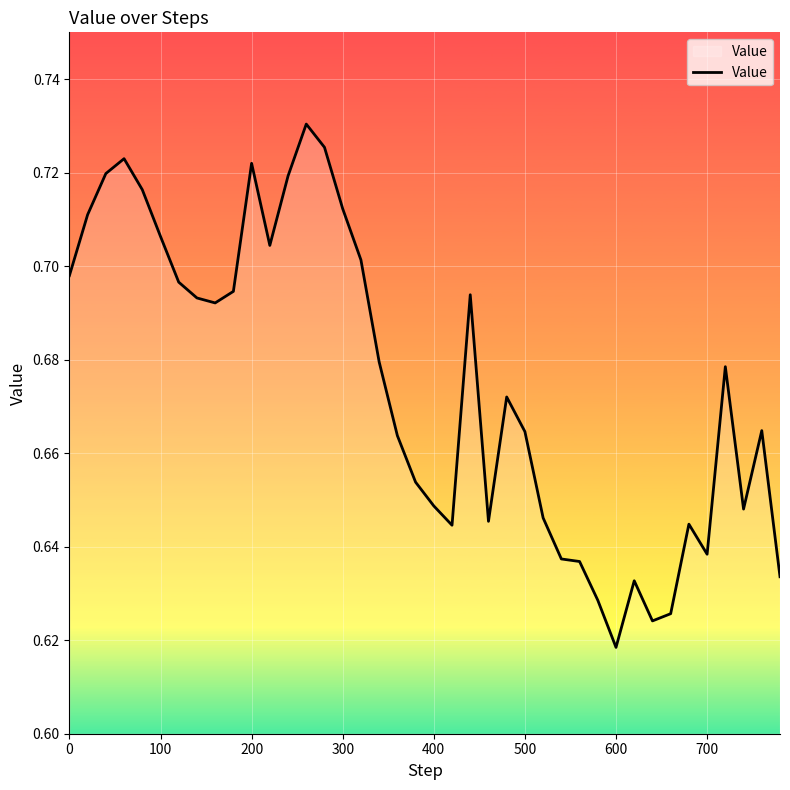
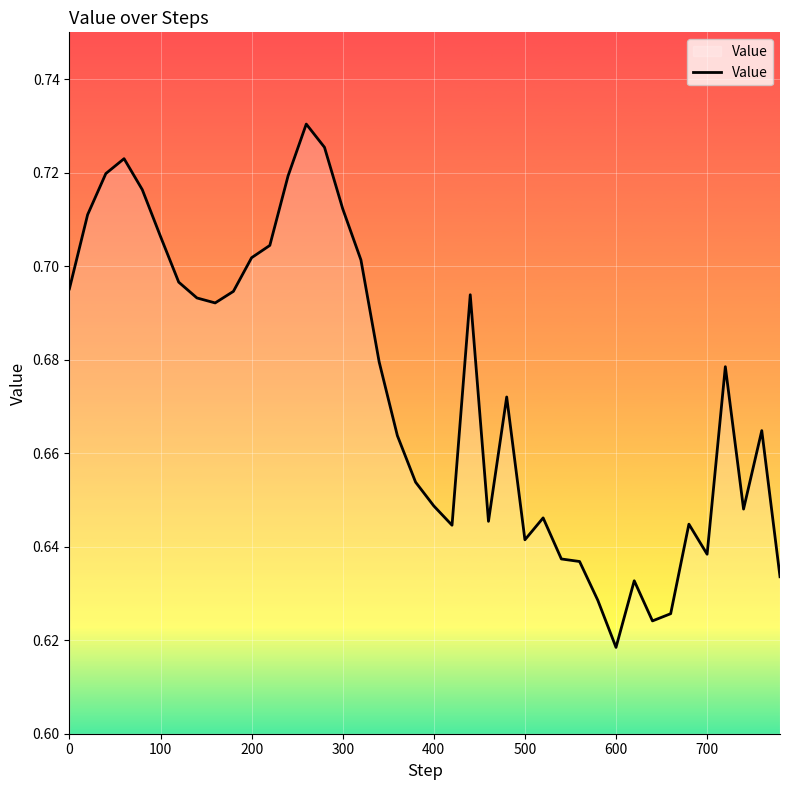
0: 0.698 -> 0.695
200: 0.722 -> 0.702
500: 0.665 -> 0.641
